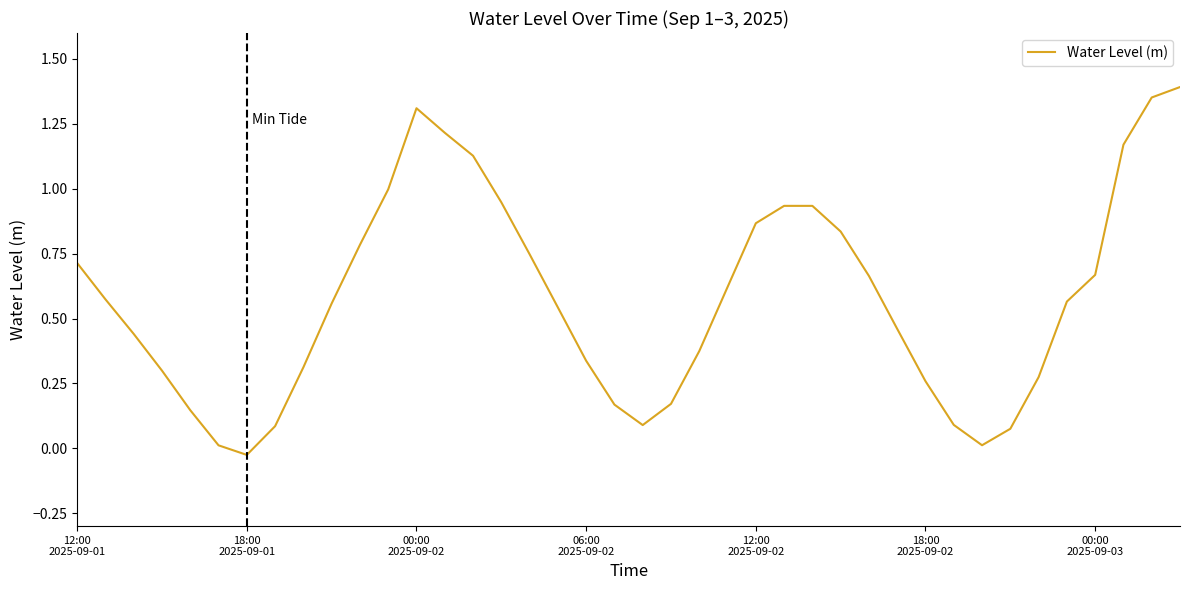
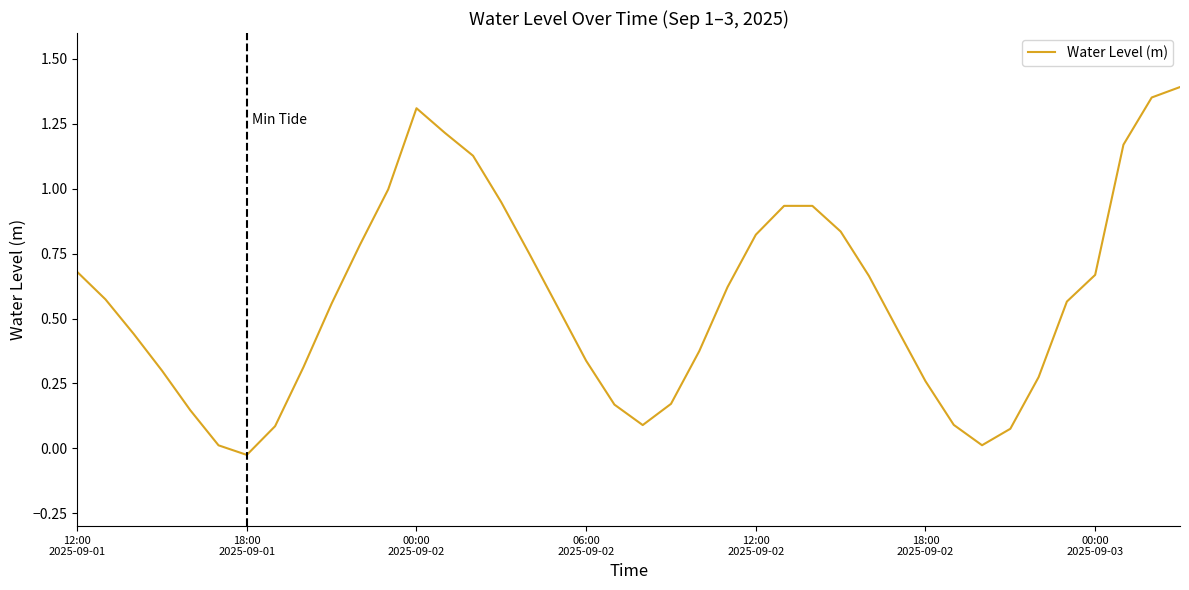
12:00 2025-09-01: 0.71 -> 0.68
12:00 2025-09-02: 0.87 -> 0.82
